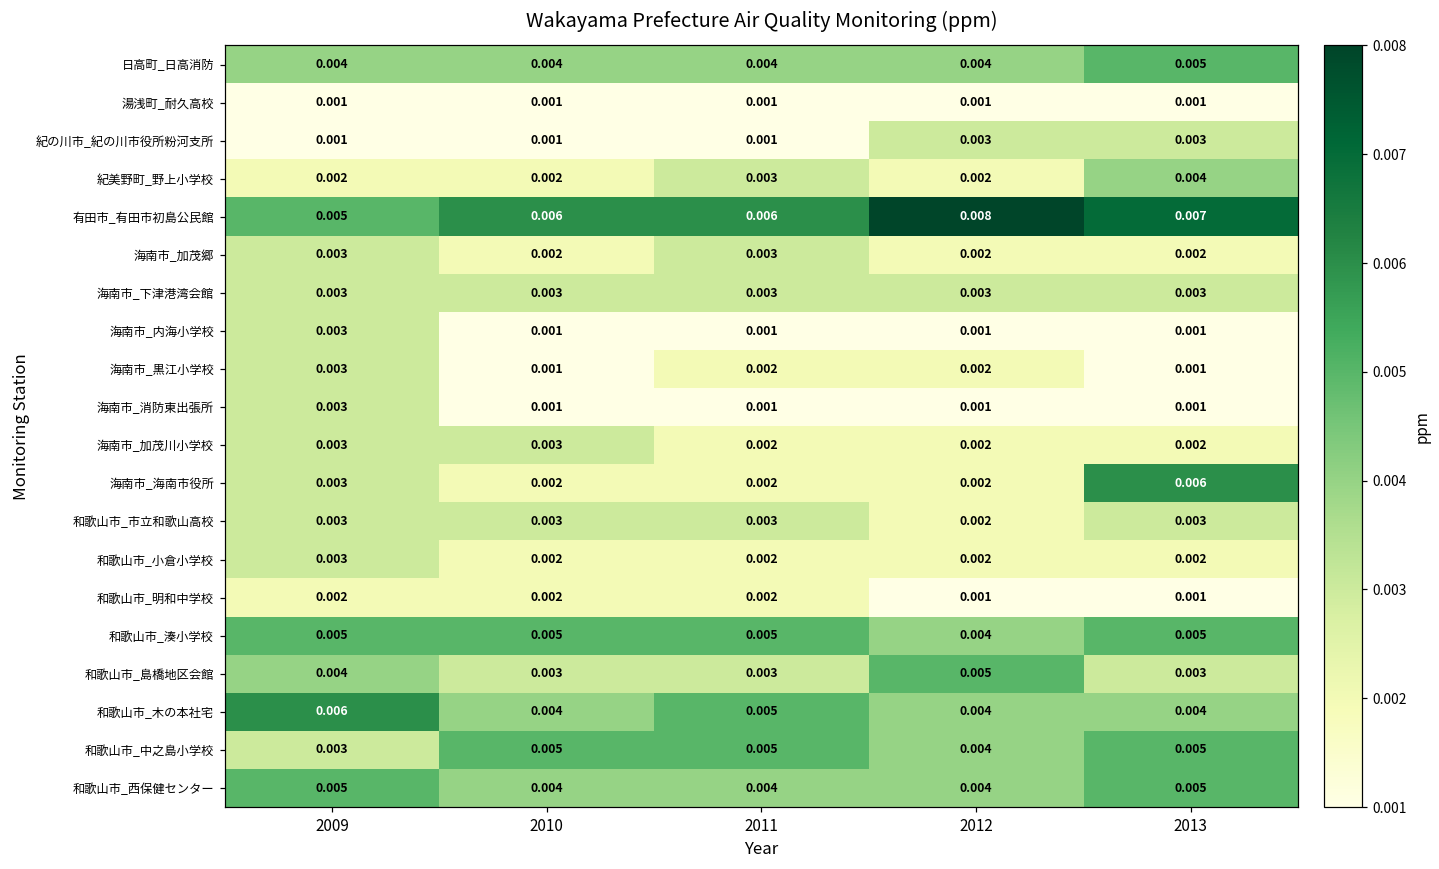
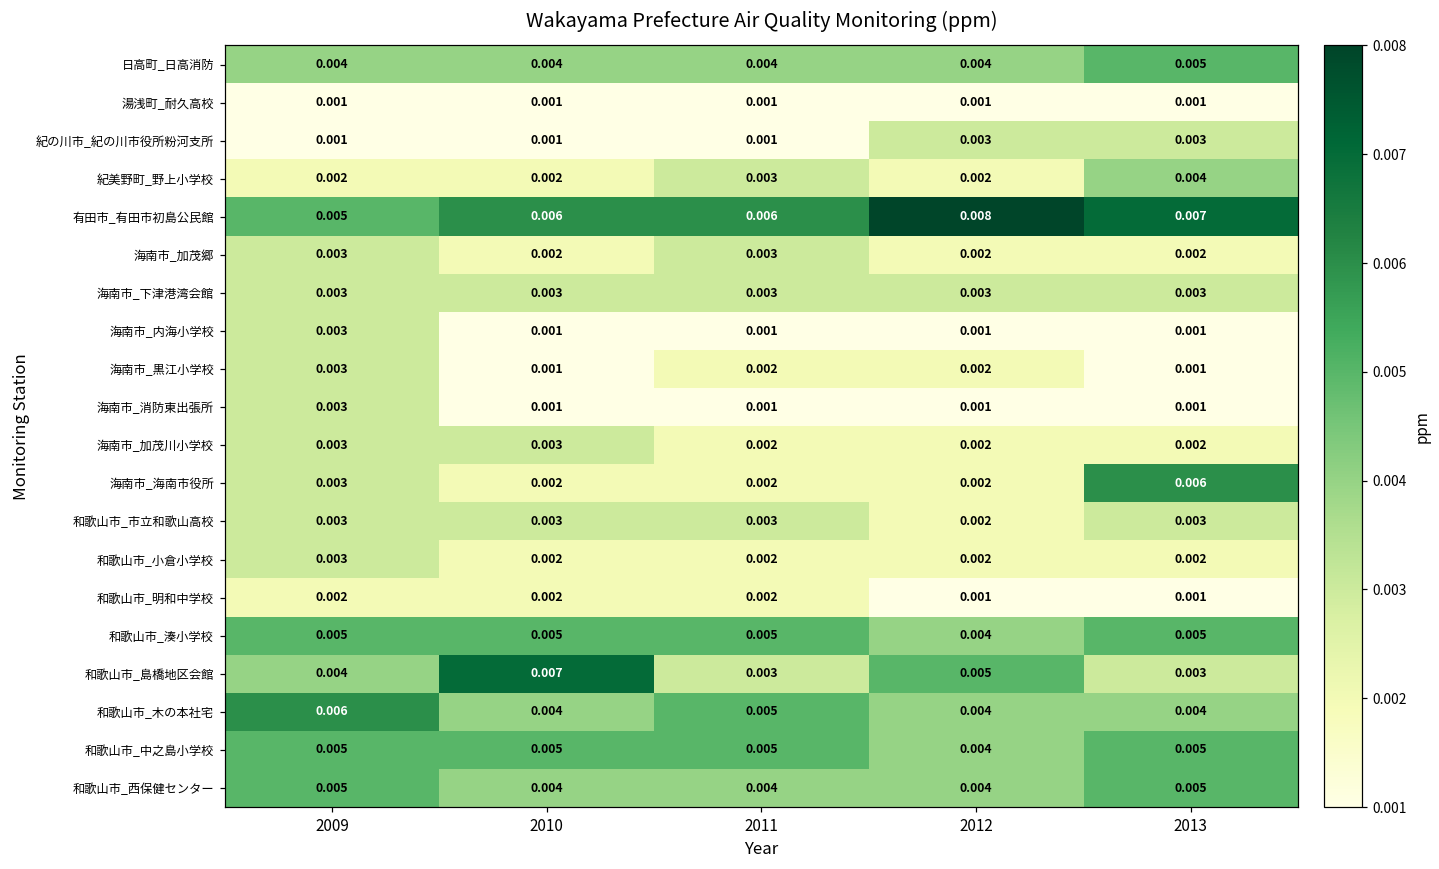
和歌山市_島橋地区会館, 2010: 0.003 -> 0.007
和歌山市_中之島小学校, 2009: 0.003 -> 0.005
